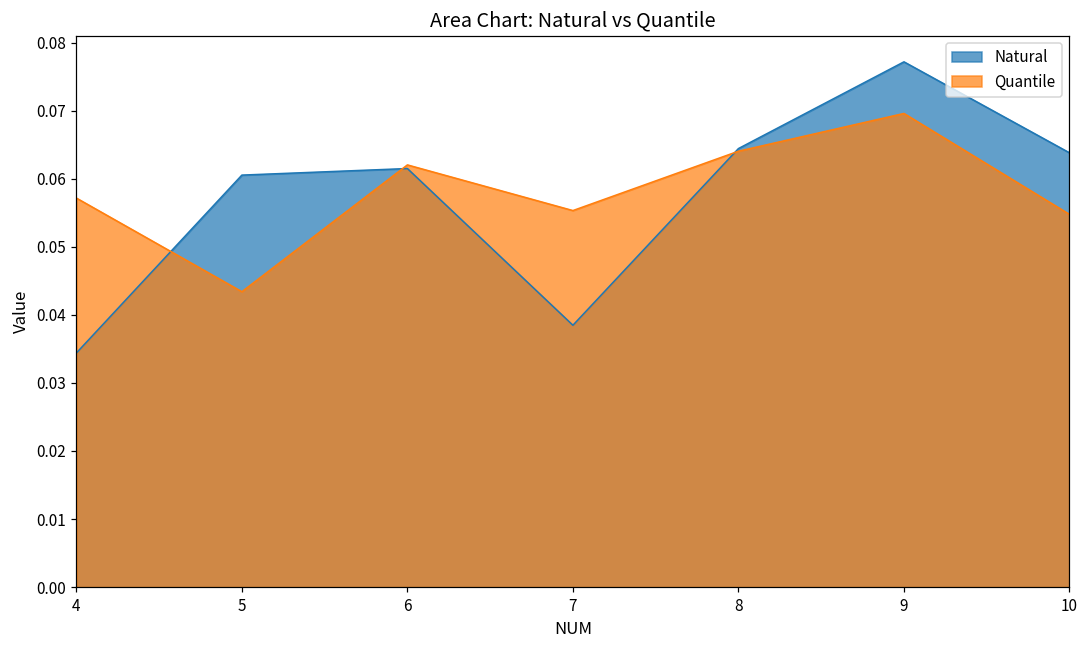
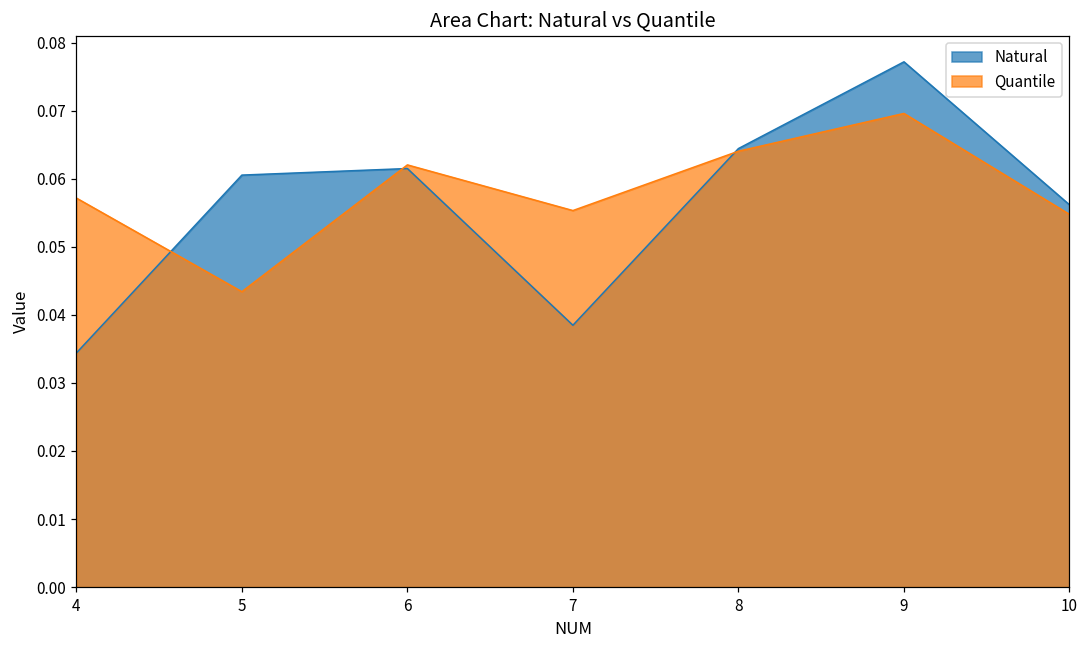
Natural, 10: 0.064 -> 0.056
